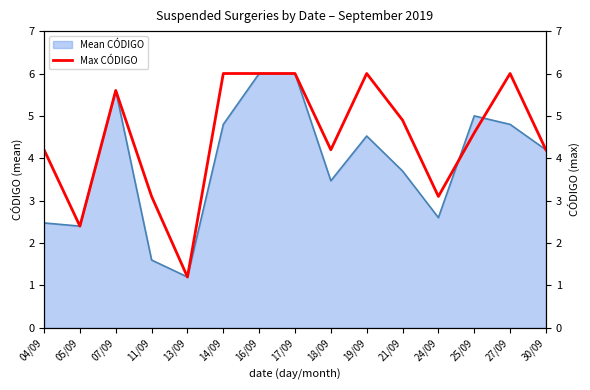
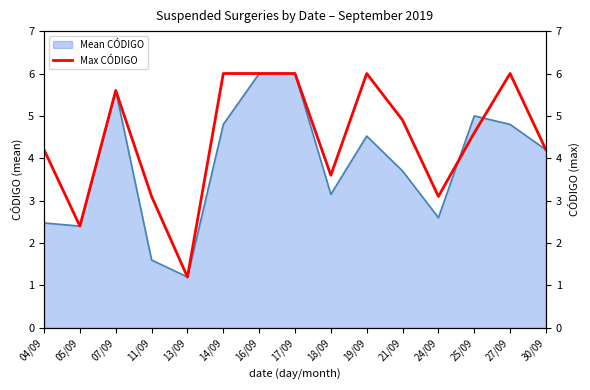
Mean CÓDIGO, 18/09: 3.5 -> 3.2
Max CÓDIGO, 18/09: 4.2 -> 3.6
